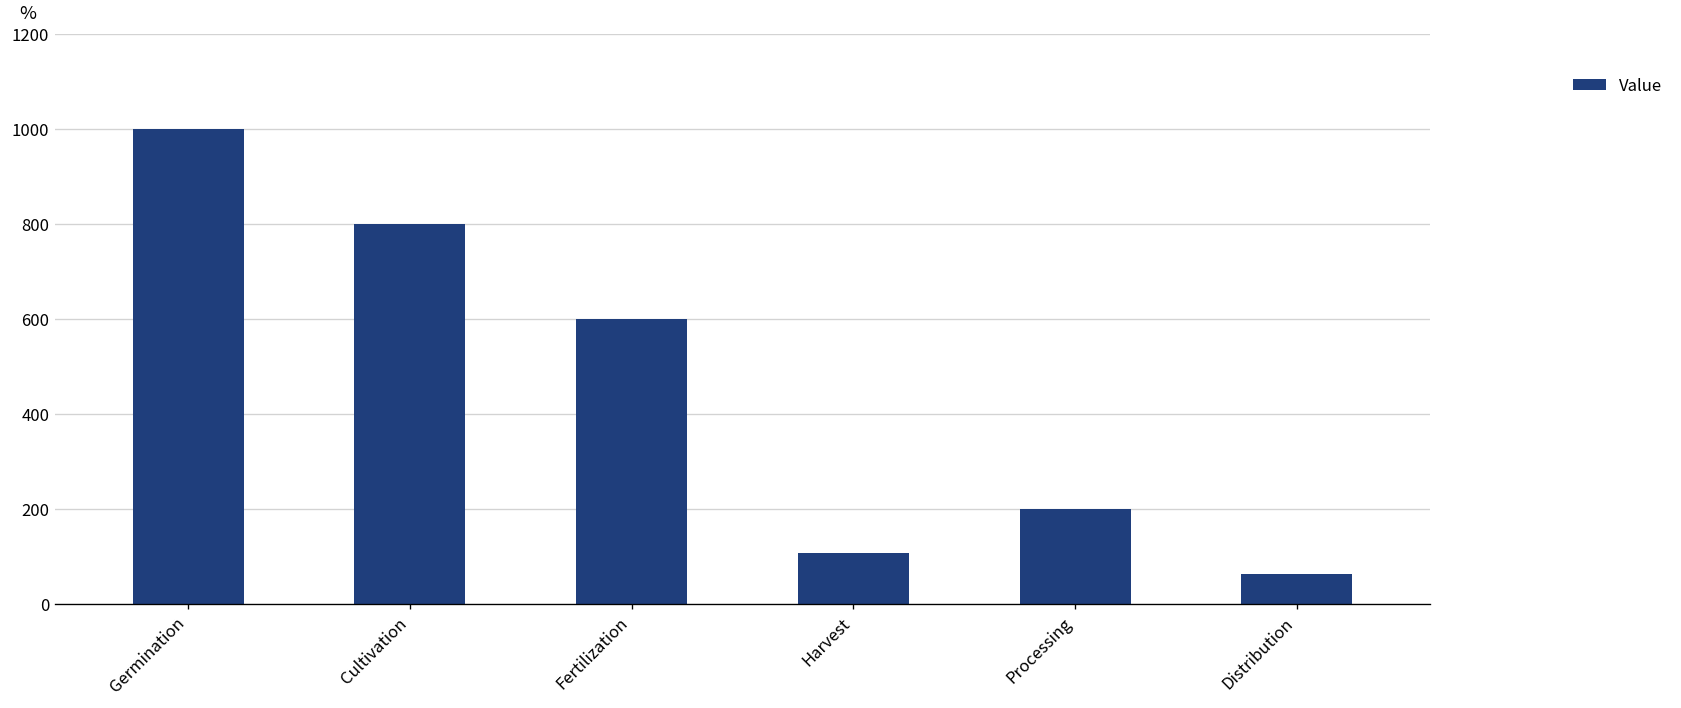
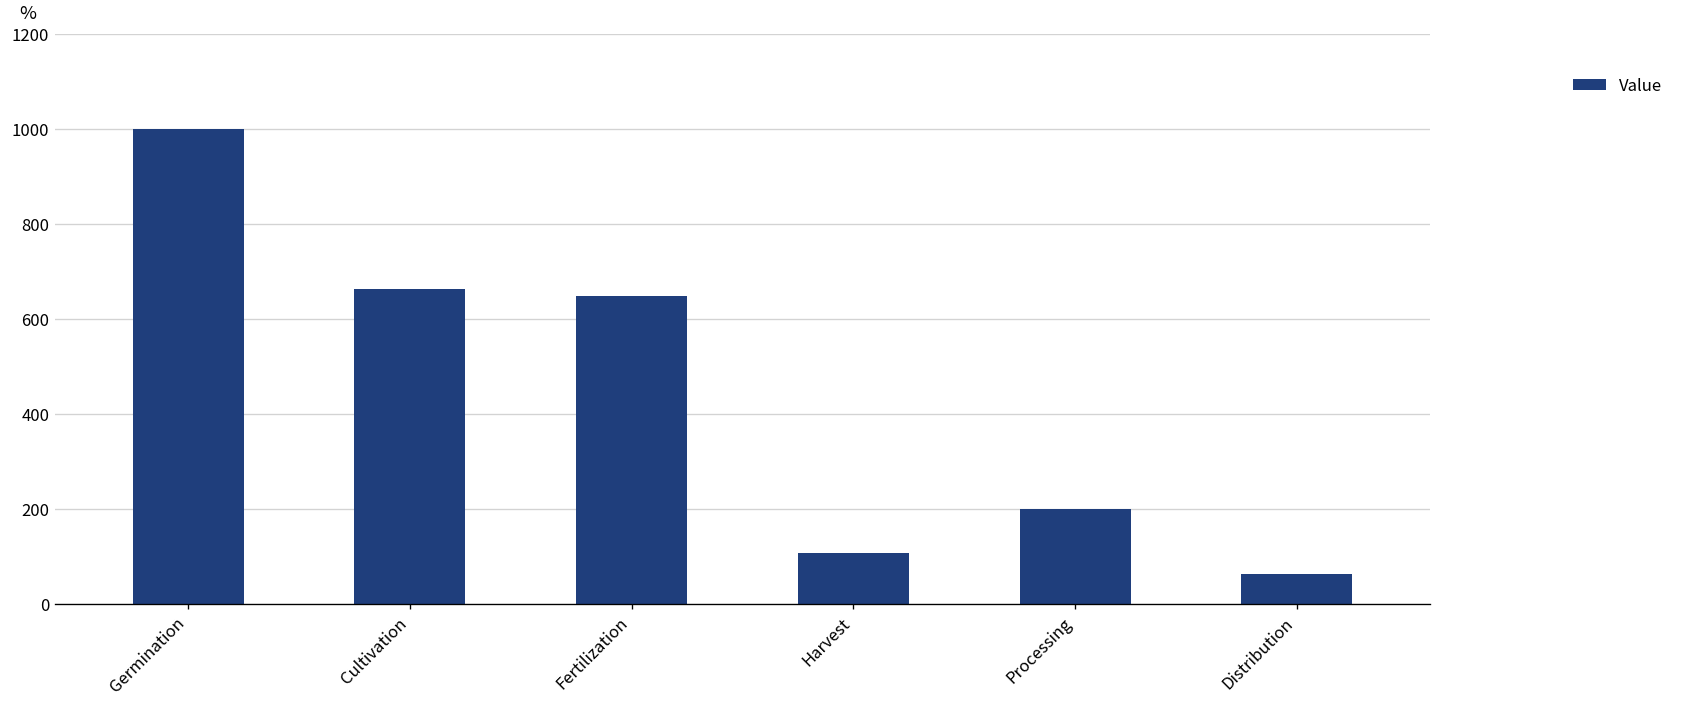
Cultivation: 800 -> 660
Fertilization: 600 -> 650
